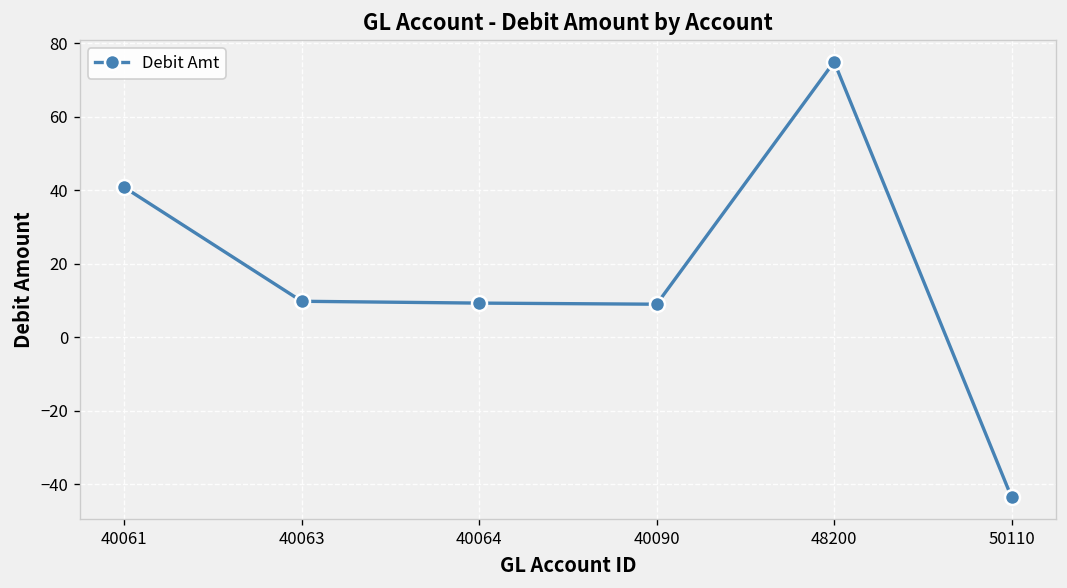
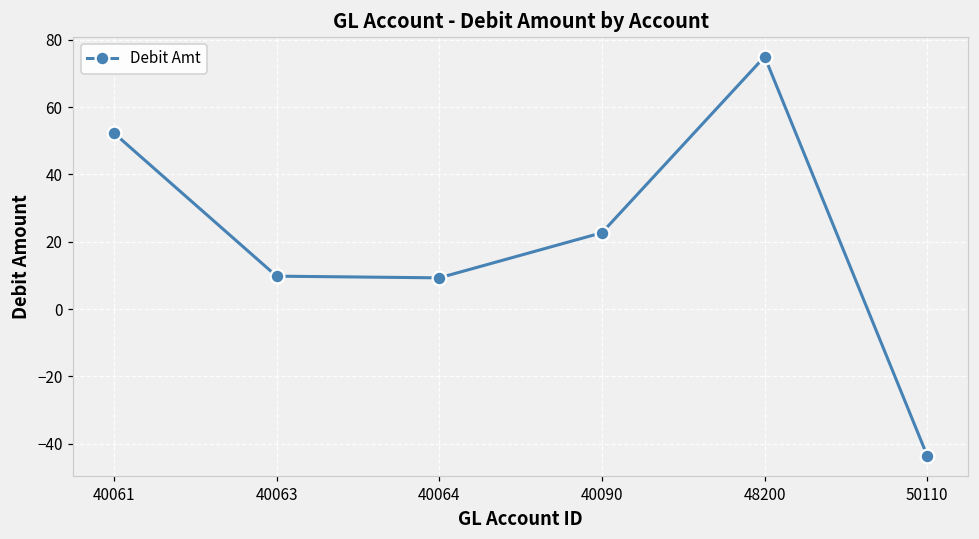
40061: 41 -> 52
40090: 9 -> 23
